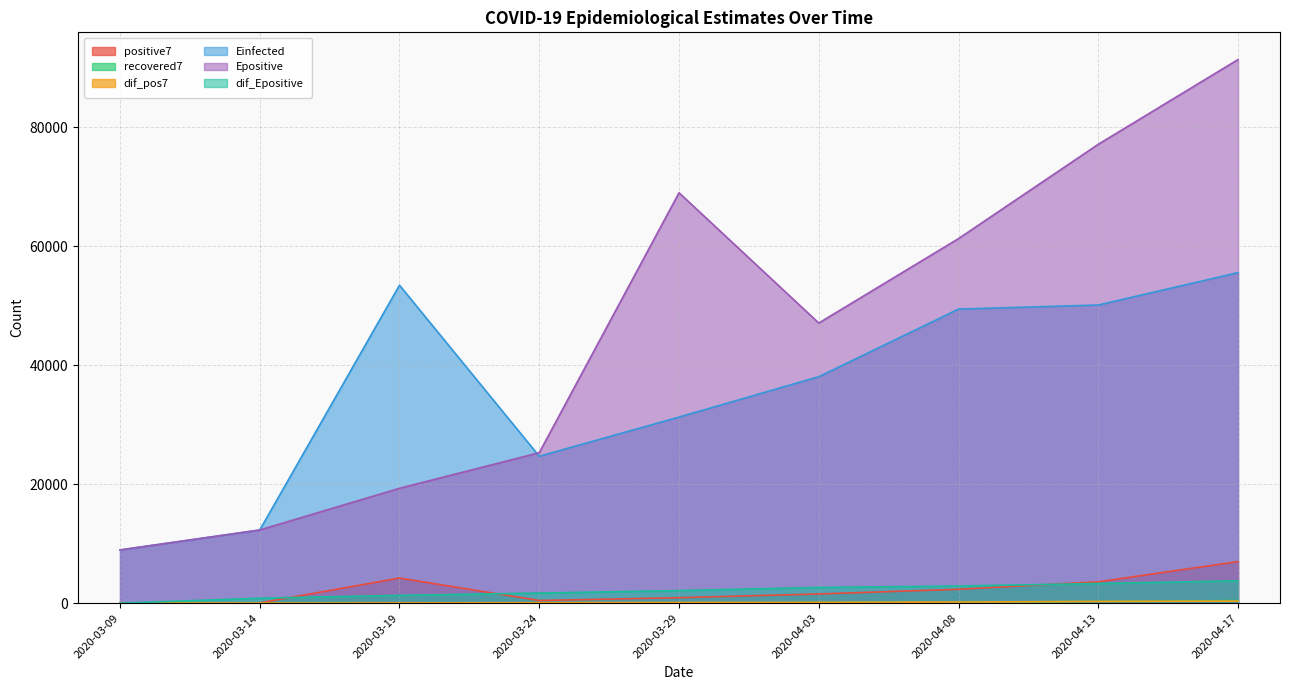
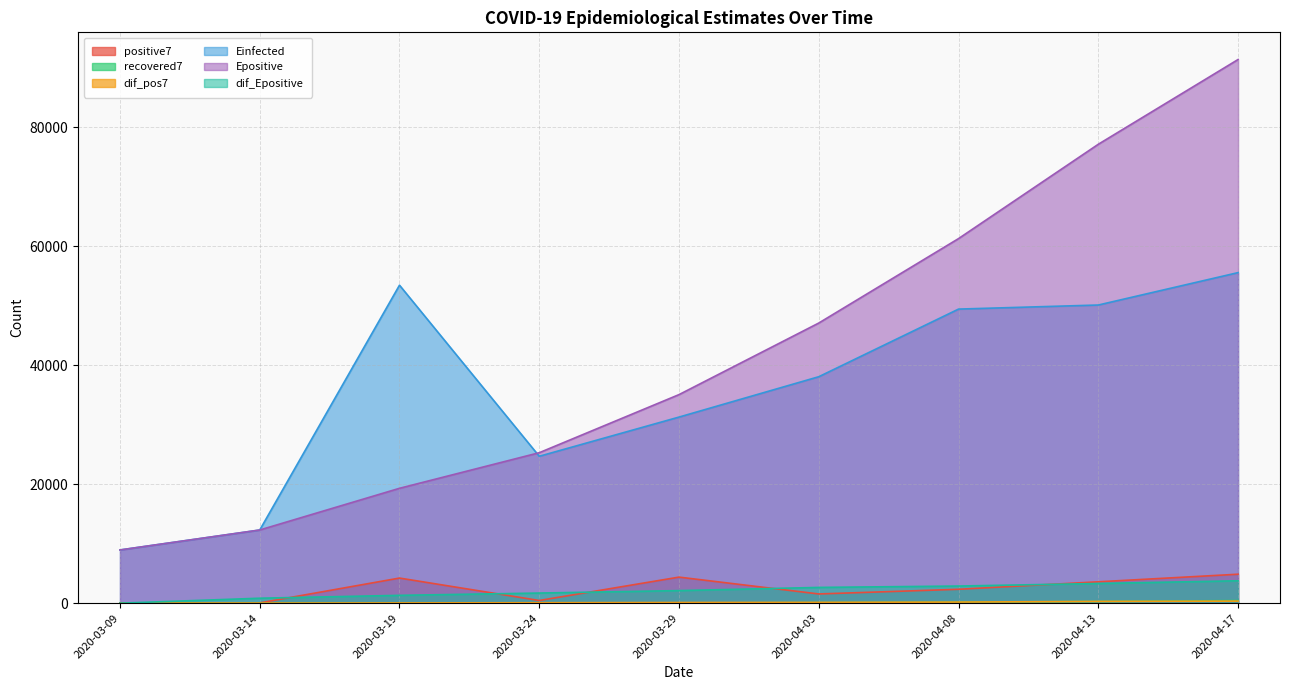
positive7, 2020-03-29: 1000 -> 4000
Epositive, 2020-03-29: 69000 -> 35000
positive7, 2020-04-17: 7000 -> 5000
